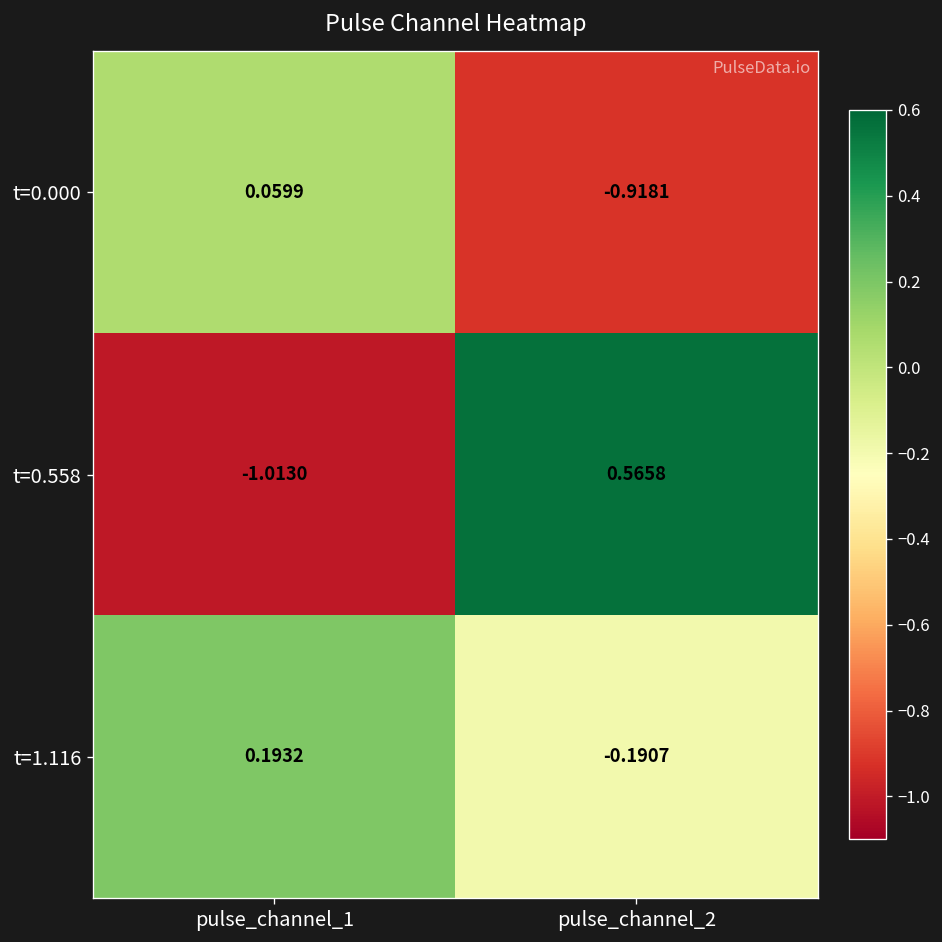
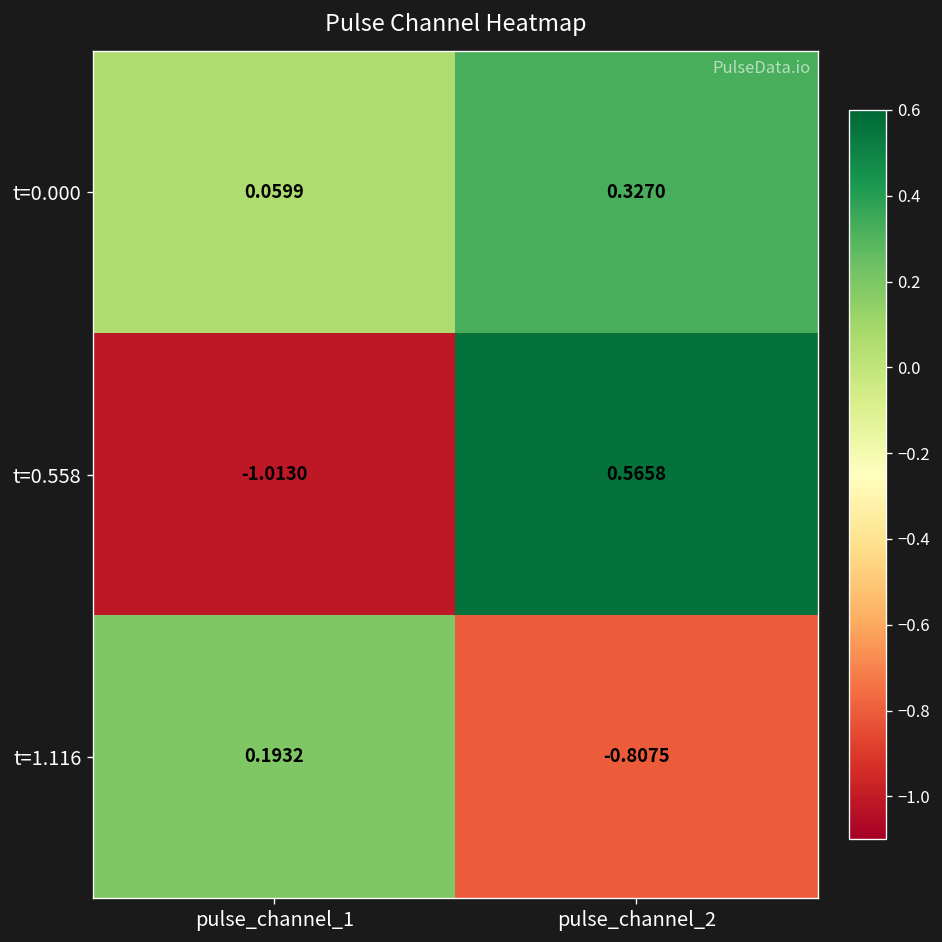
t=0.000, pulse_channel_2: -0.9181 -> 0.3270
t=1.116, pulse_channel_2: -0.1907 -> -0.8075
